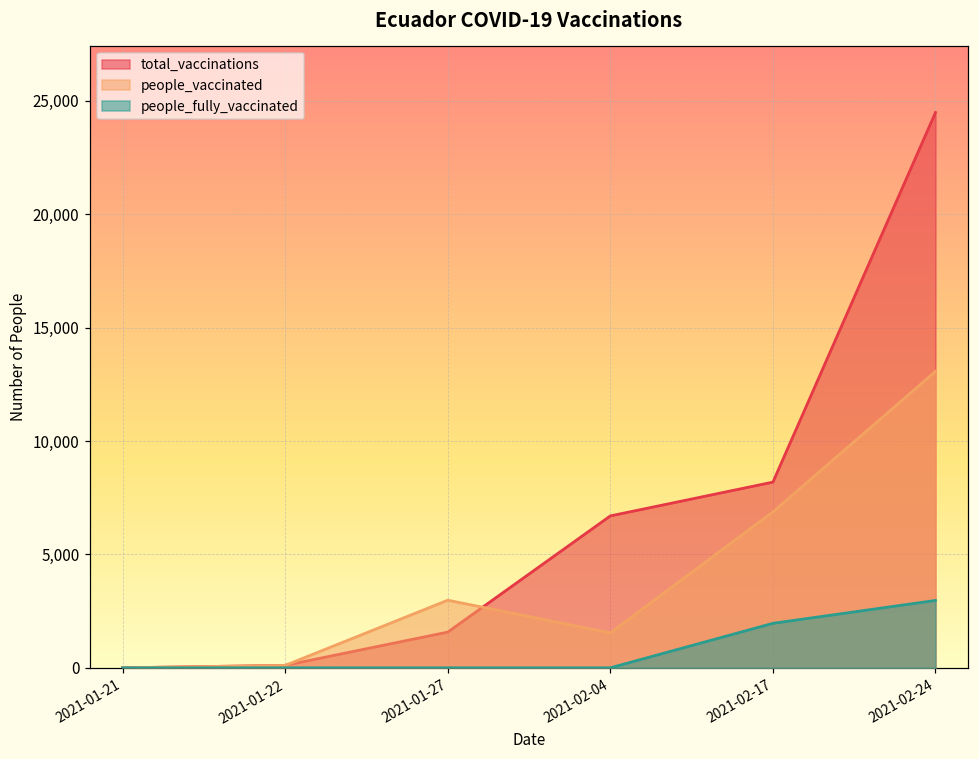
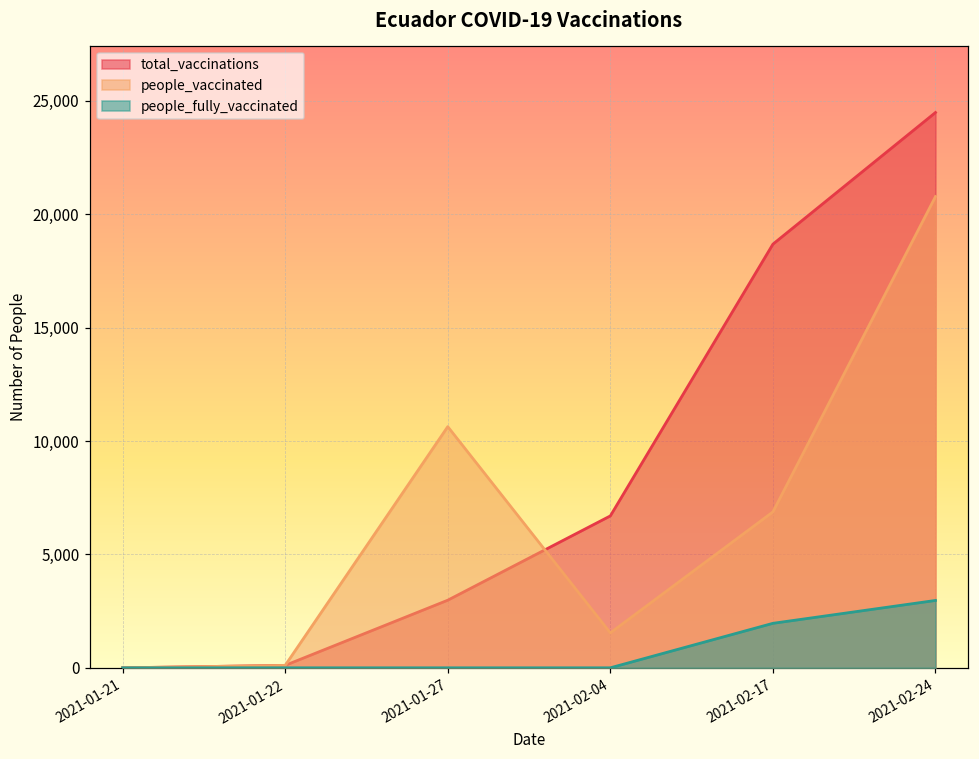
total_vaccinations, 2021-01-27: 1,600 -> 3,000
people_vaccinated, 2021-01-27: 3,000 -> 10,600
total_vaccinations, 2021-02-17: 8,200 -> 18,700
people_vaccinated, 2021-02-24: 13,100 -> 20,800
